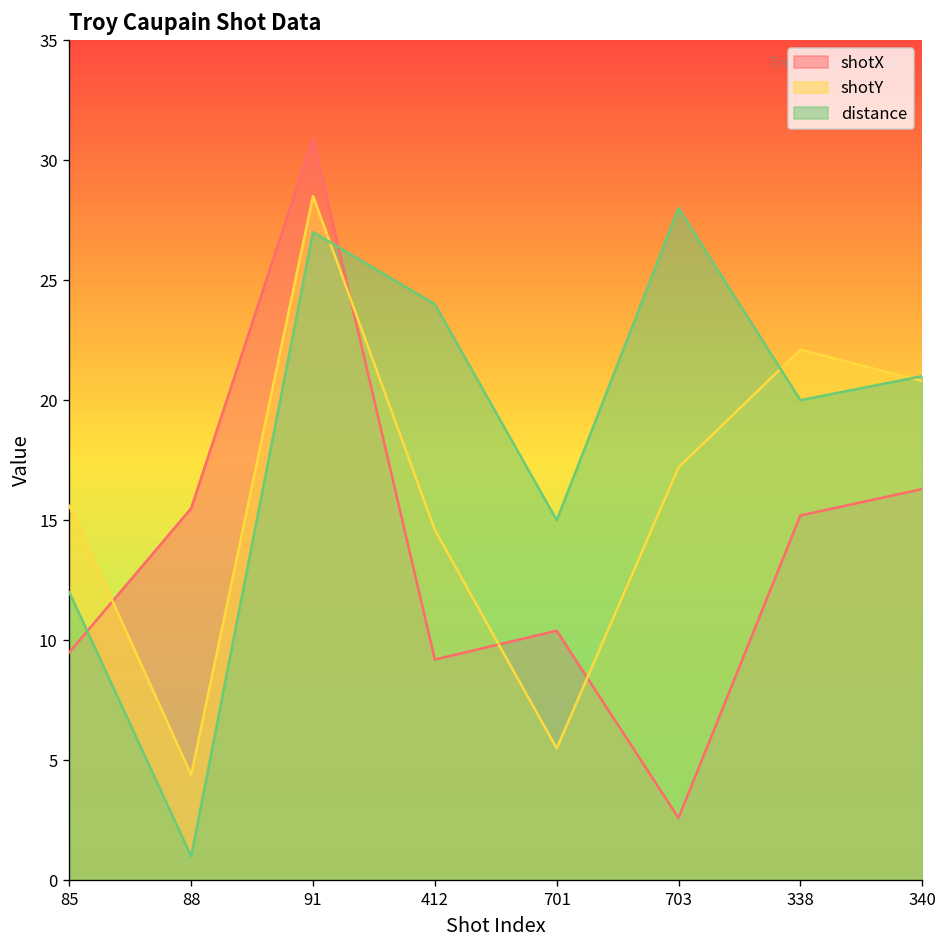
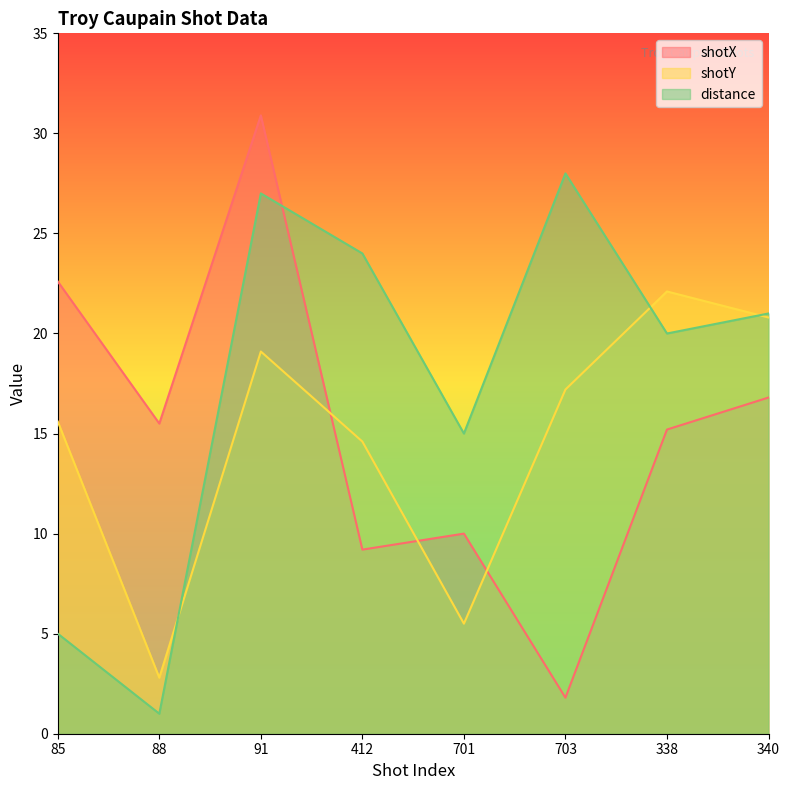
shotX, 85: 9.5 -> 22.6
distance, 85: 12 -> 5
shotY, 88: 4.4 -> 2.8
shotY, 91: 28.5 -> 19.1
shotX, 701: 10.4 -> 10.0
shotX, 703: 2.6 -> 1.8
shotX, 340: 16.3 -> 16.8
